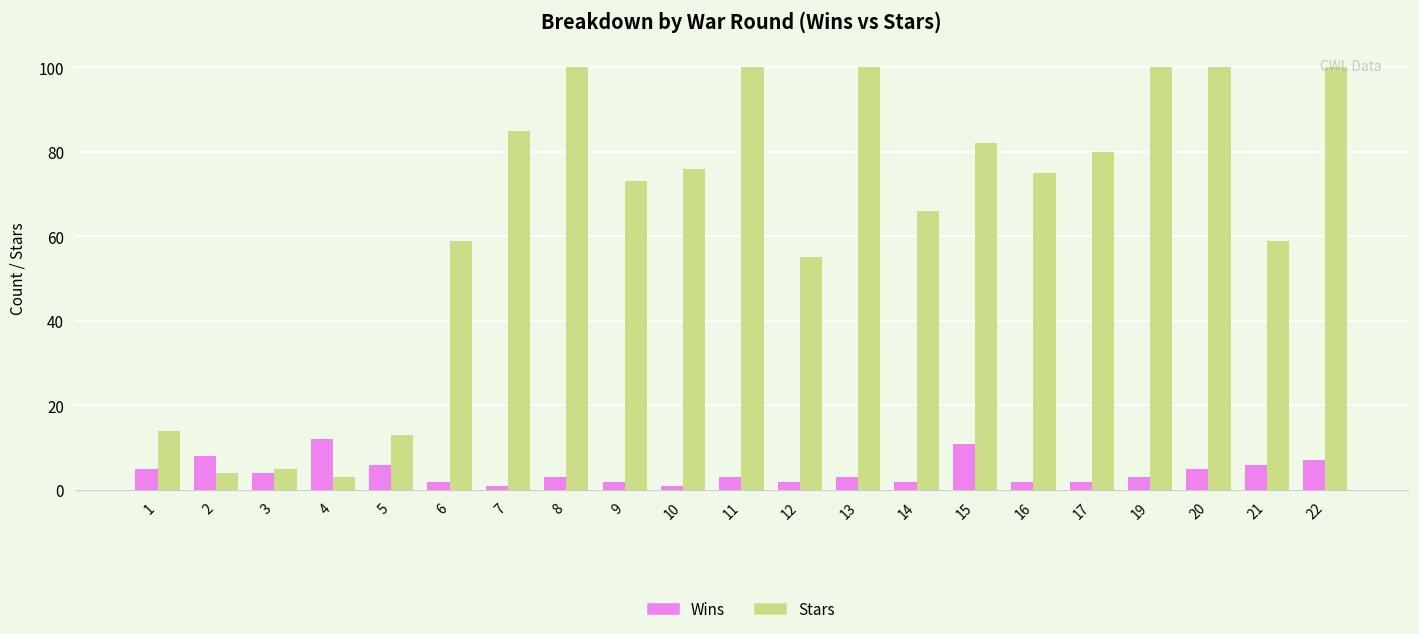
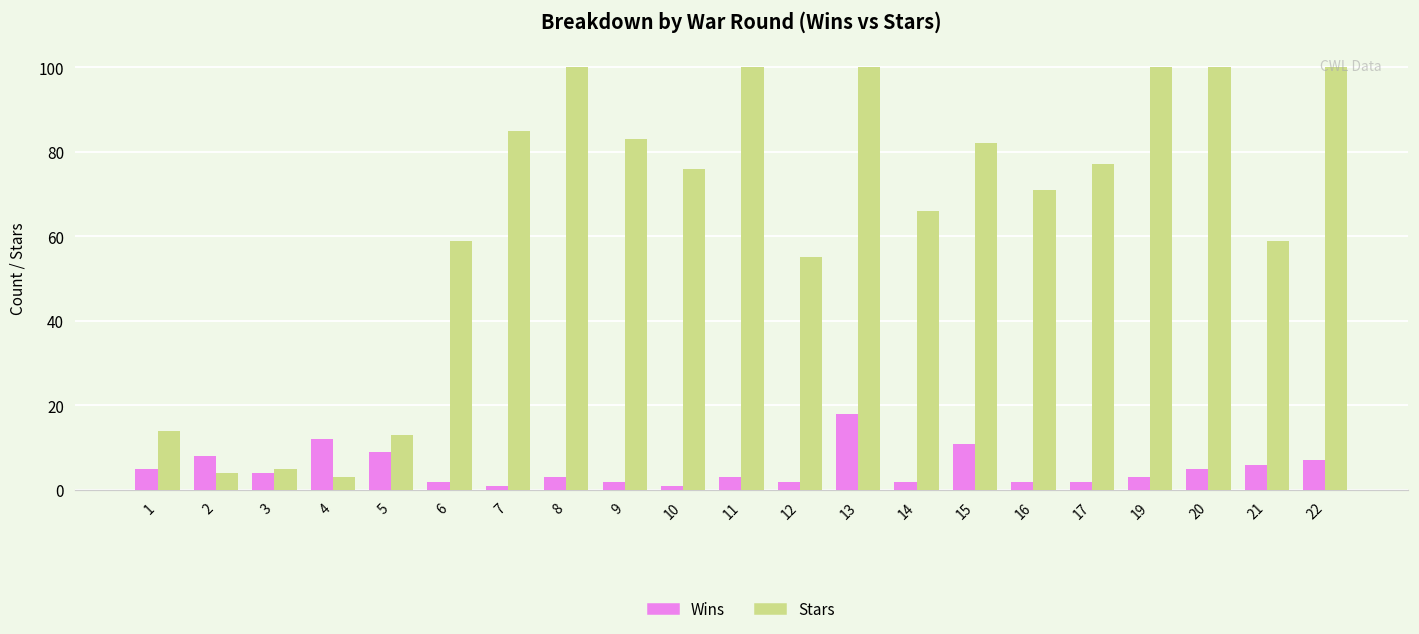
Wins, 5: 6 -> 9
Stars, 9: 73 -> 83
Wins, 13: 3 -> 18
Stars, 16: 75 -> 71
Stars, 17: 80 -> 77
